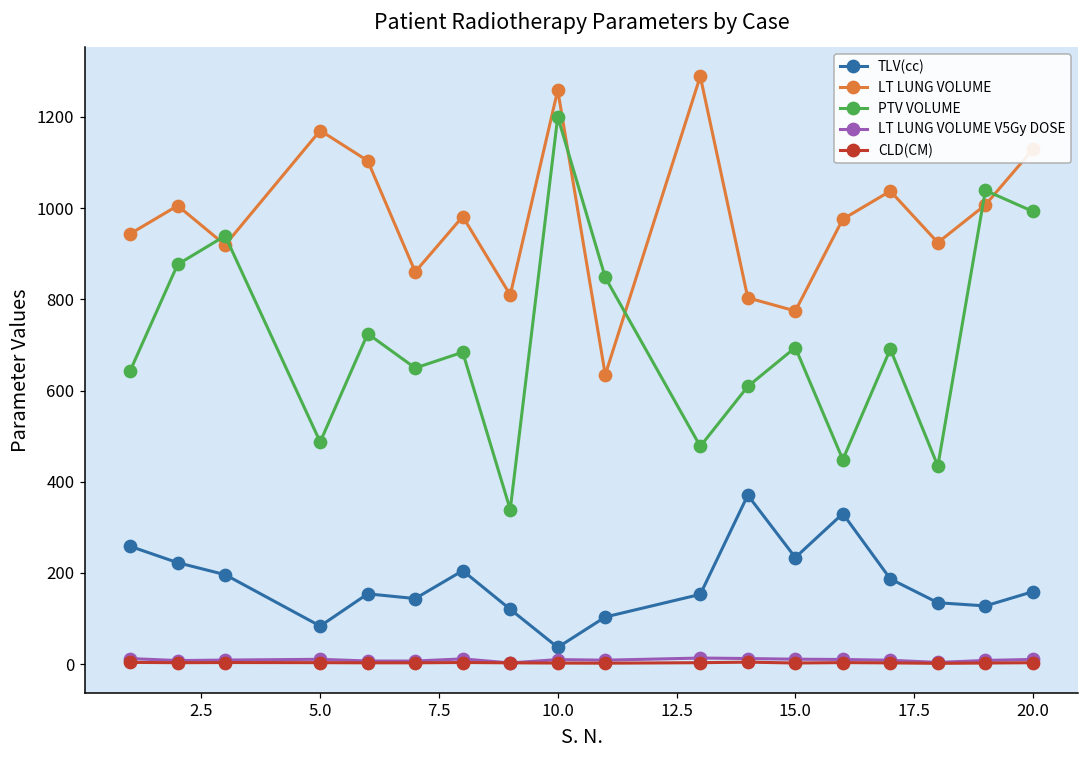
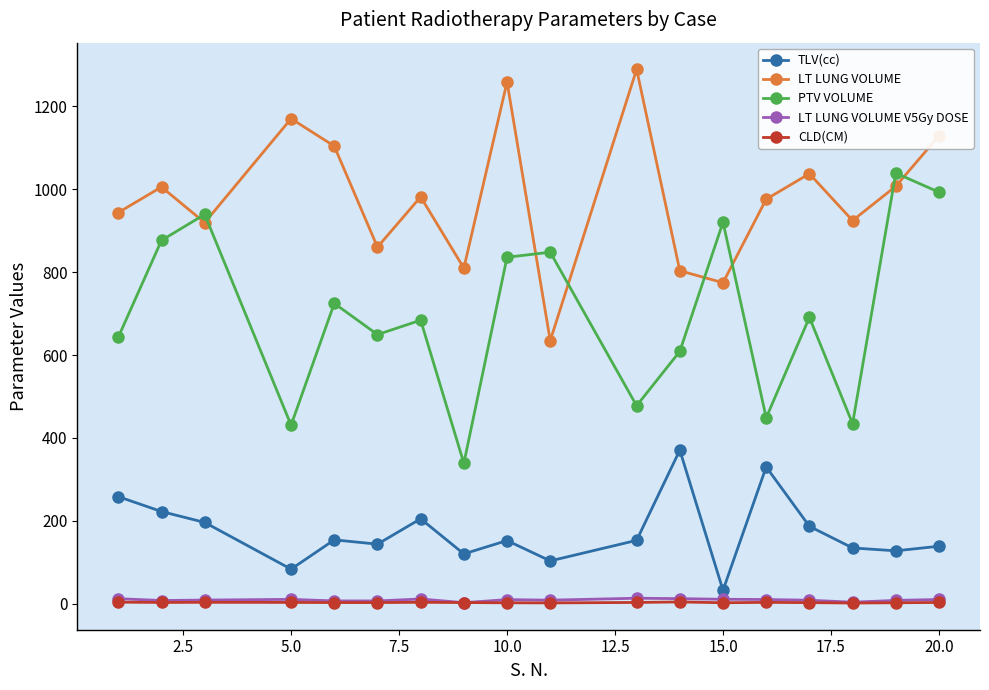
PTV VOLUME, 5.0: 490 -> 430
TLV(cc), 10.0: 40 -> 150
PTV VOLUME, 10.0: 1200 -> 840
TLV(cc), 15.0: 230 -> 30
PTV VOLUME, 15.0: 690 -> 920
TLV(cc), 20.0: 160 -> 140
